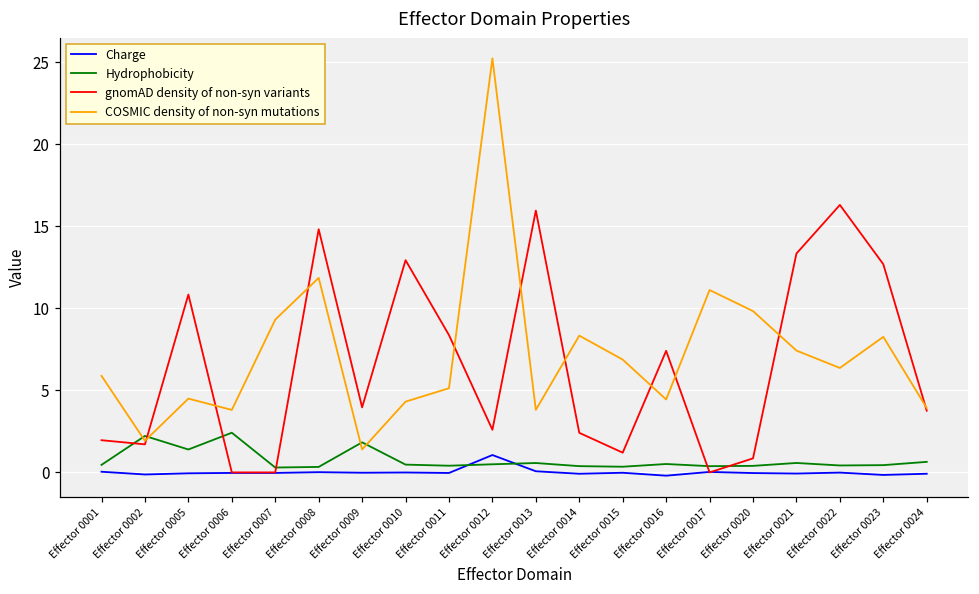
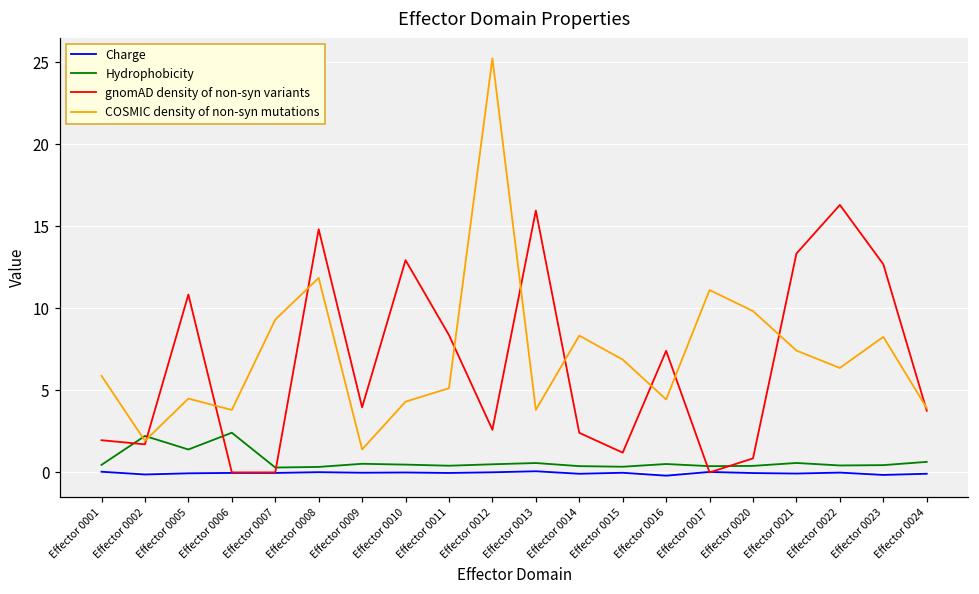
Hydrophobicity, Effector 0009: 1.8 -> 0.5
Charge, Effector 0012: 1.1 -> 0.0
